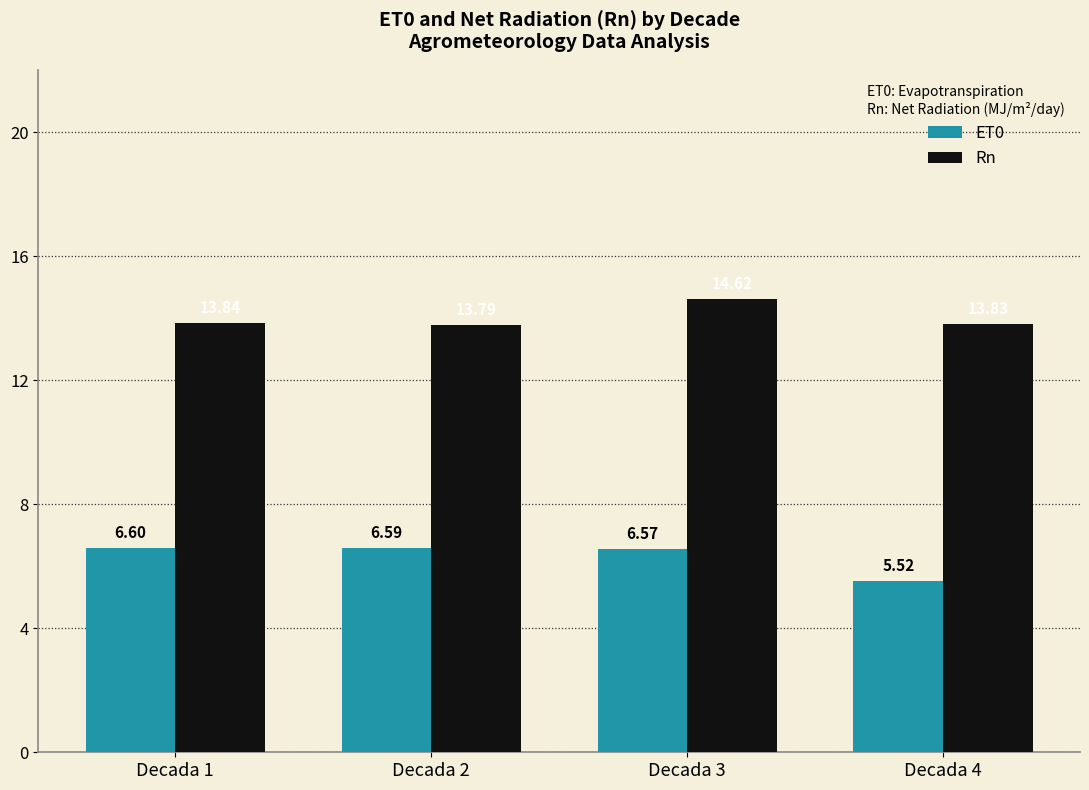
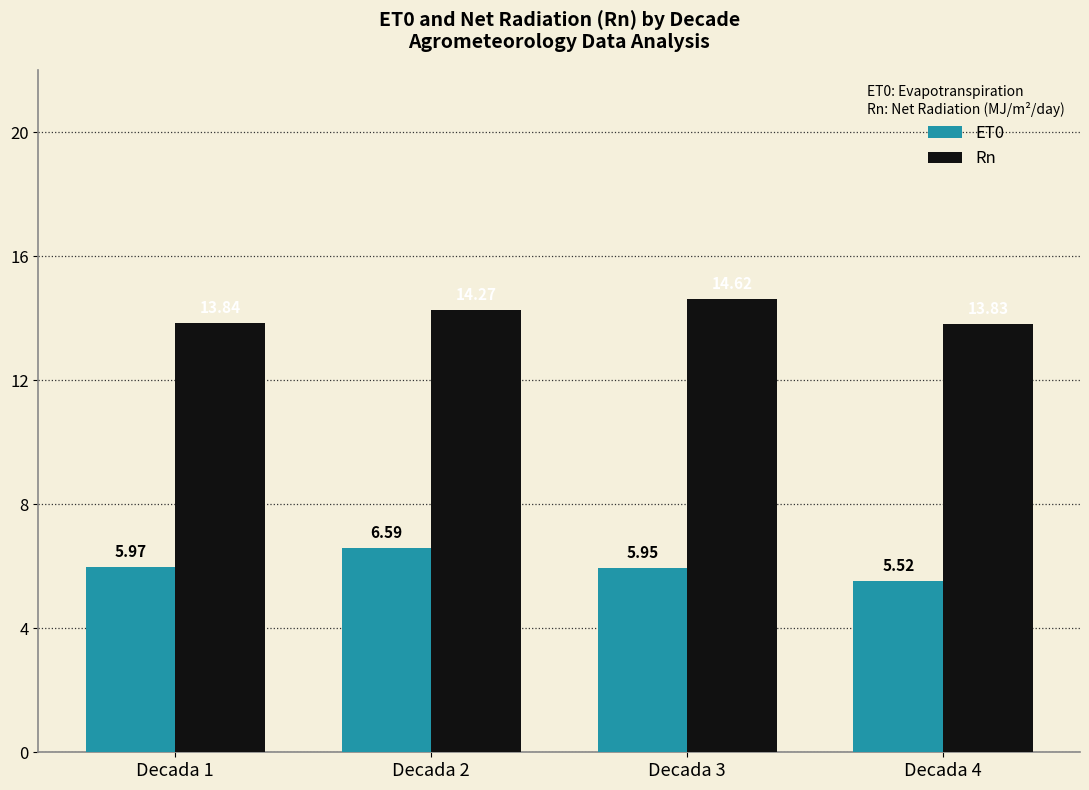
ET0, Decada 1: 6.60 -> 5.97
Rn, Decada 2: 13.8 -> 14.3
ET0, Decada 3: 6.57 -> 5.95
